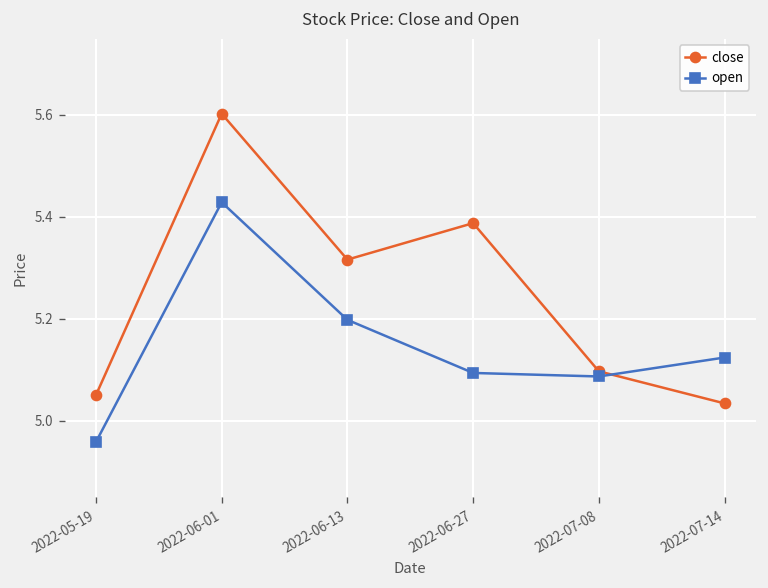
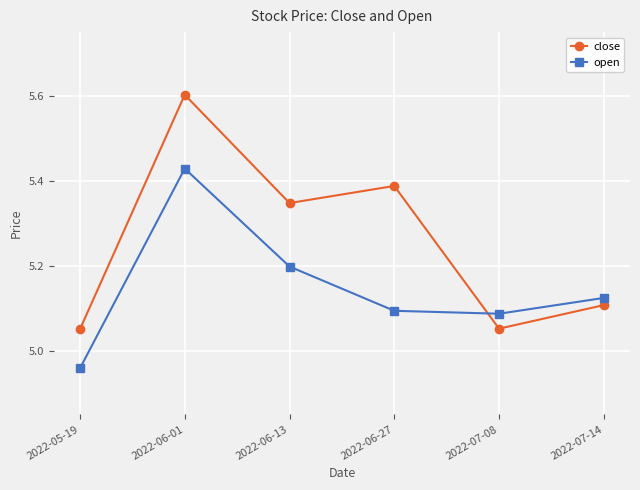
close, 2022-06-13: 5.32 -> 5.35
close, 2022-07-08: 5.10 -> 5.05
close, 2022-07-14: 5.03 -> 5.11
